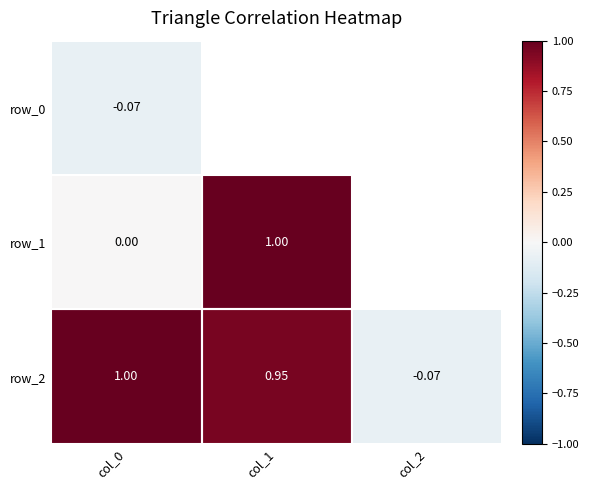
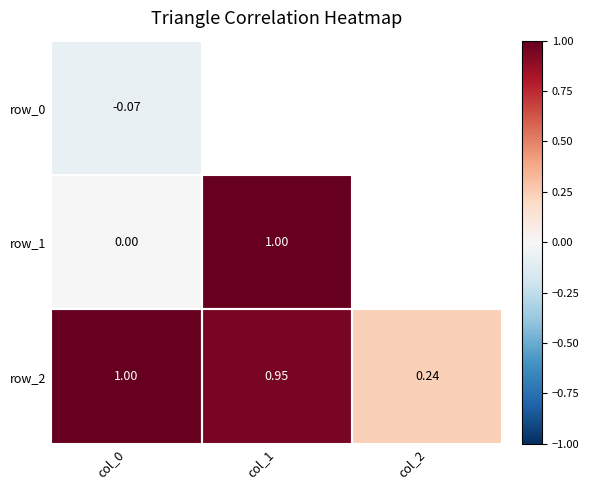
row_2, col_2: -0.07 -> 0.24
